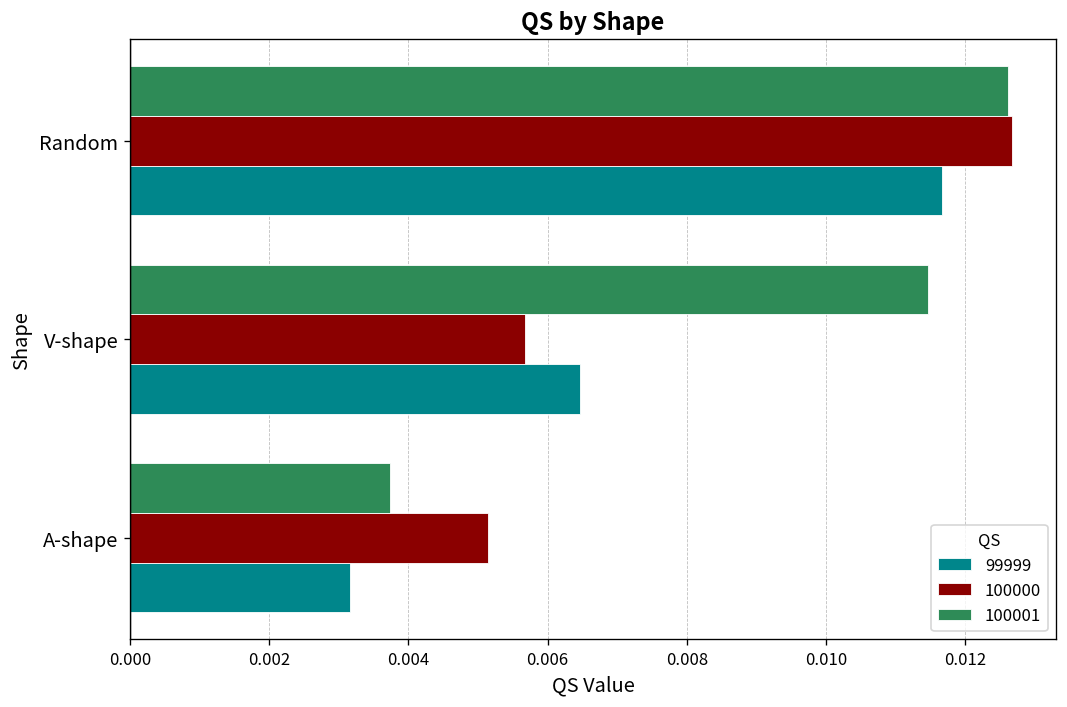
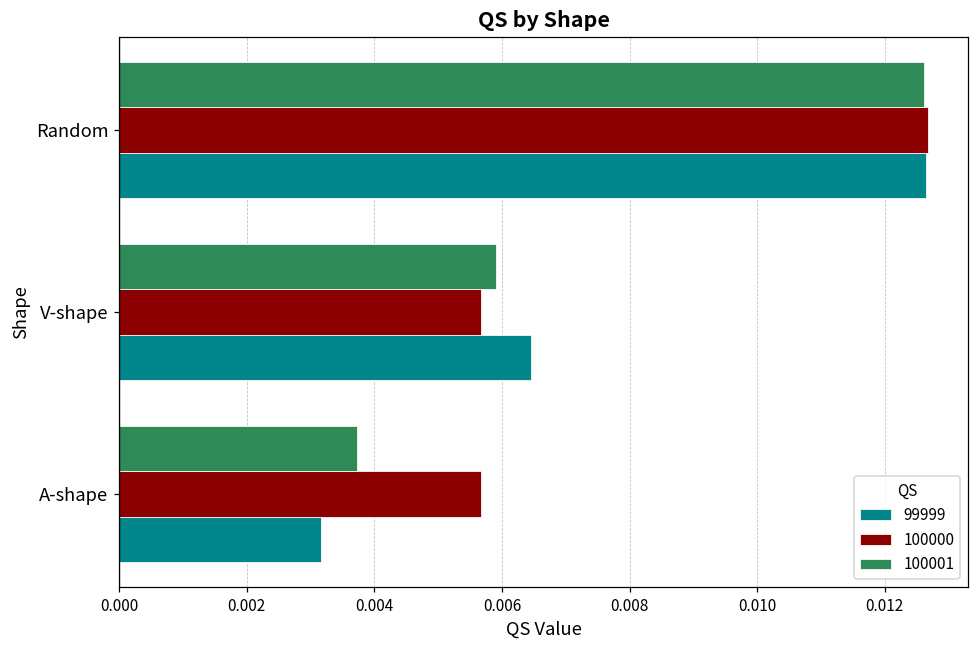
99999, Random: 0.0117 -> 0.0126
100001, V-shape: 0.0115 -> 0.0059
100000, A-shape: 0.0051 -> 0.0057
